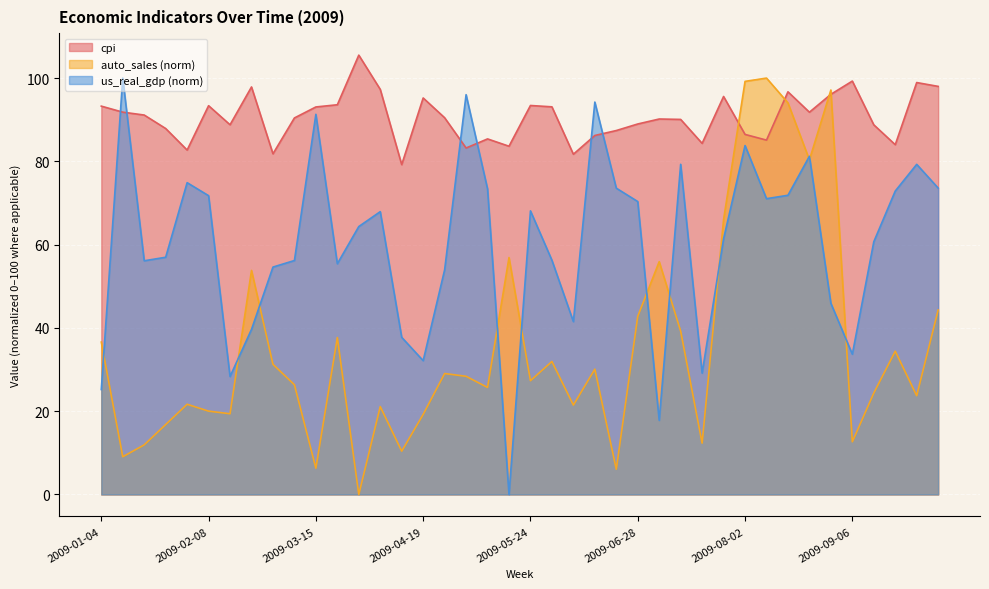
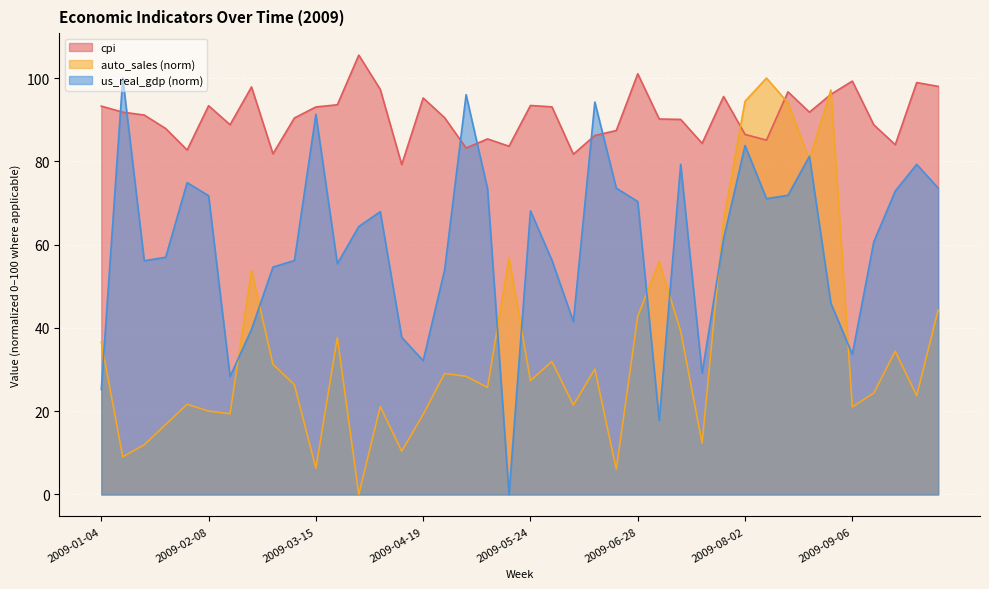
cpi, 2009-06-28: 89 -> 101
auto_sales (norm), 2009-08-02: 99 -> 94
auto_sales (norm), 2009-09-06: 13 -> 21
